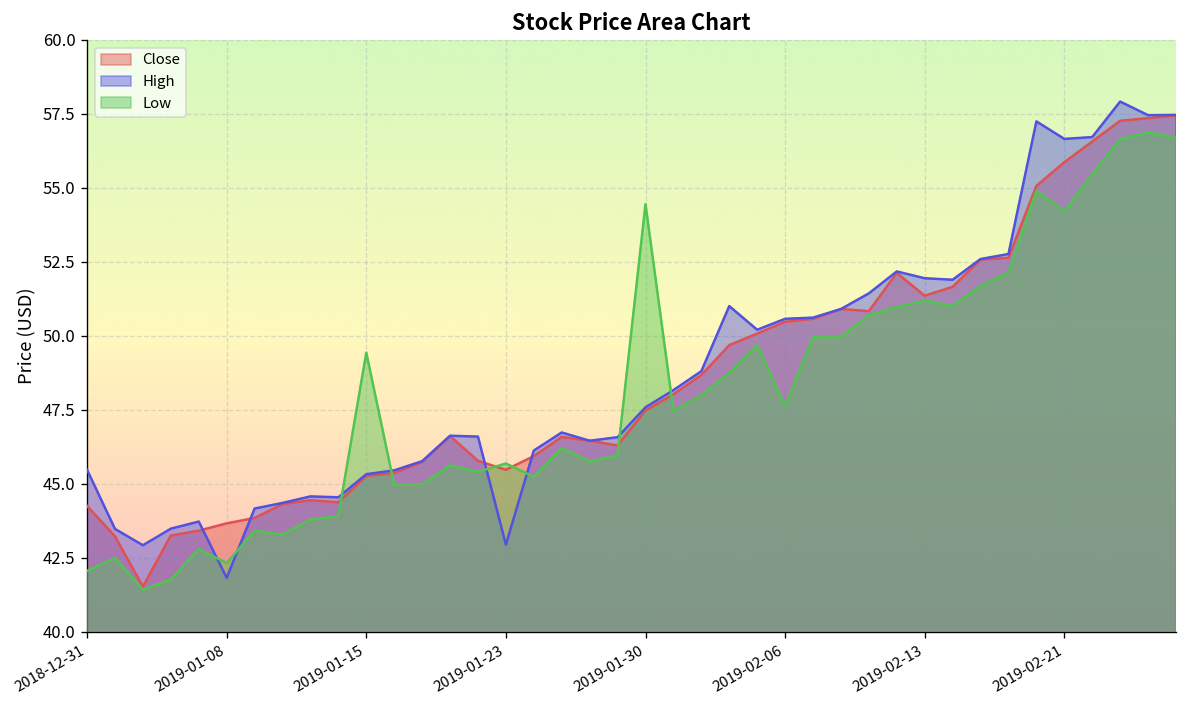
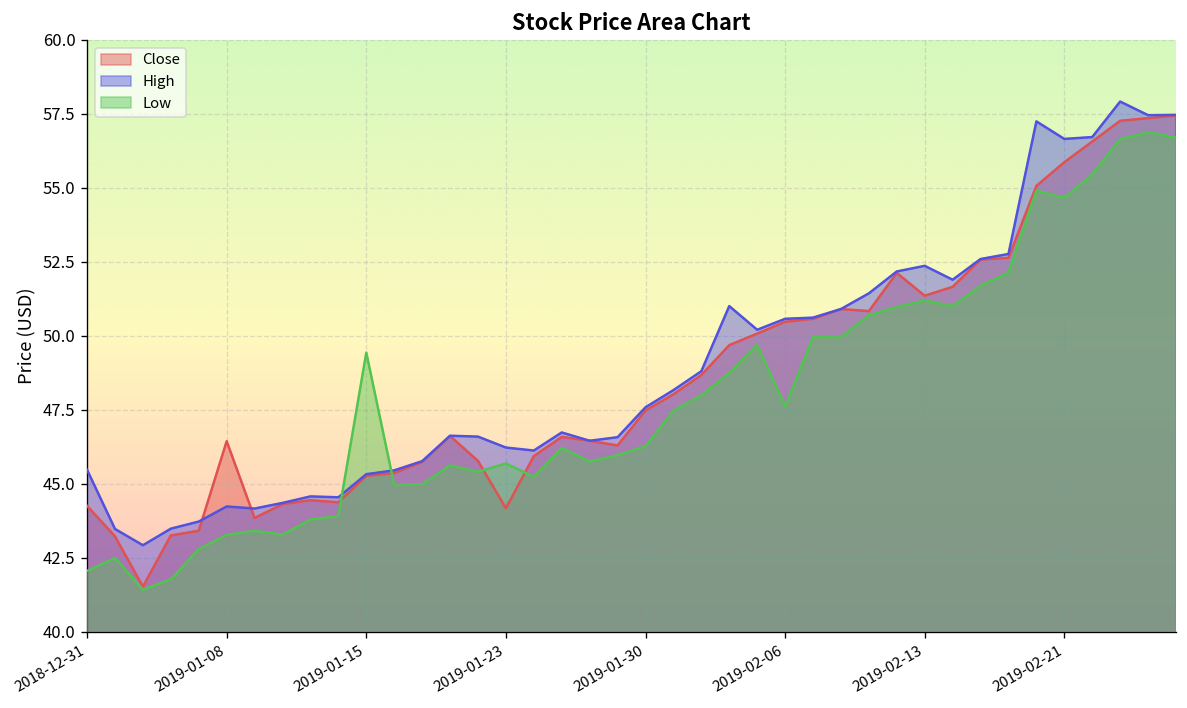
Close, 2019-01-08: 43.7 -> 46.4
High, 2019-01-08: 41.8 -> 44.2
Low, 2019-01-08: 42.3 -> 43.3
Close, 2019-01-23: 45.5 -> 44.2
High, 2019-01-23: 43.0 -> 46.2
Low, 2019-01-30: 54.5 -> 46.3
High, 2019-02-13: 52.0 -> 52.4
Low, 2019-02-21: 54.2 -> 54.7
